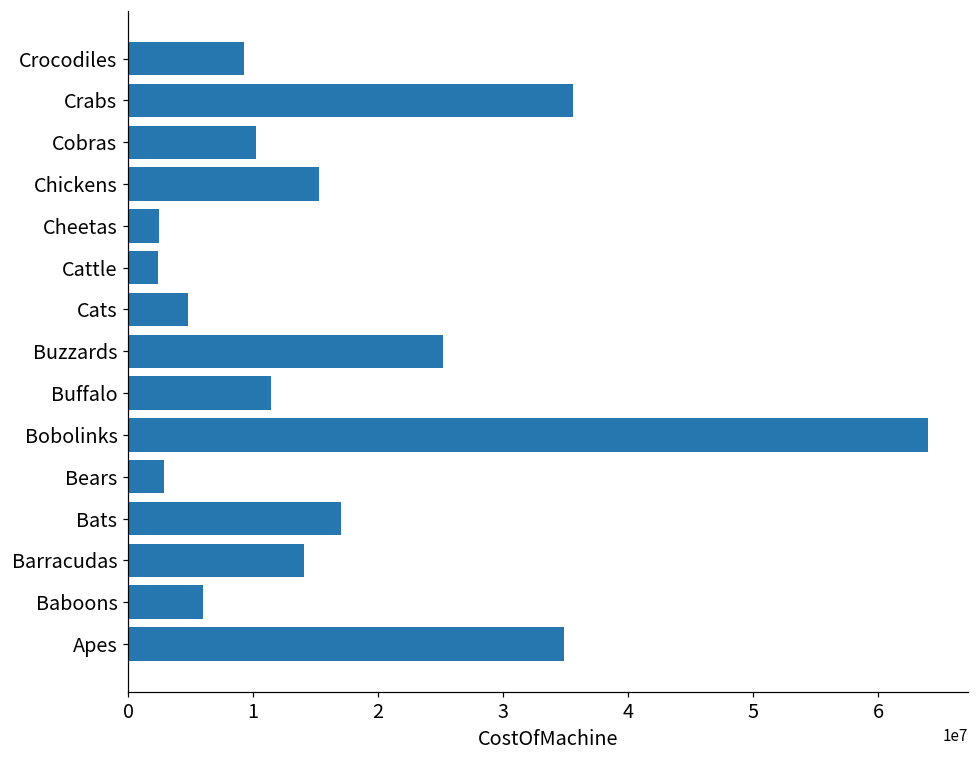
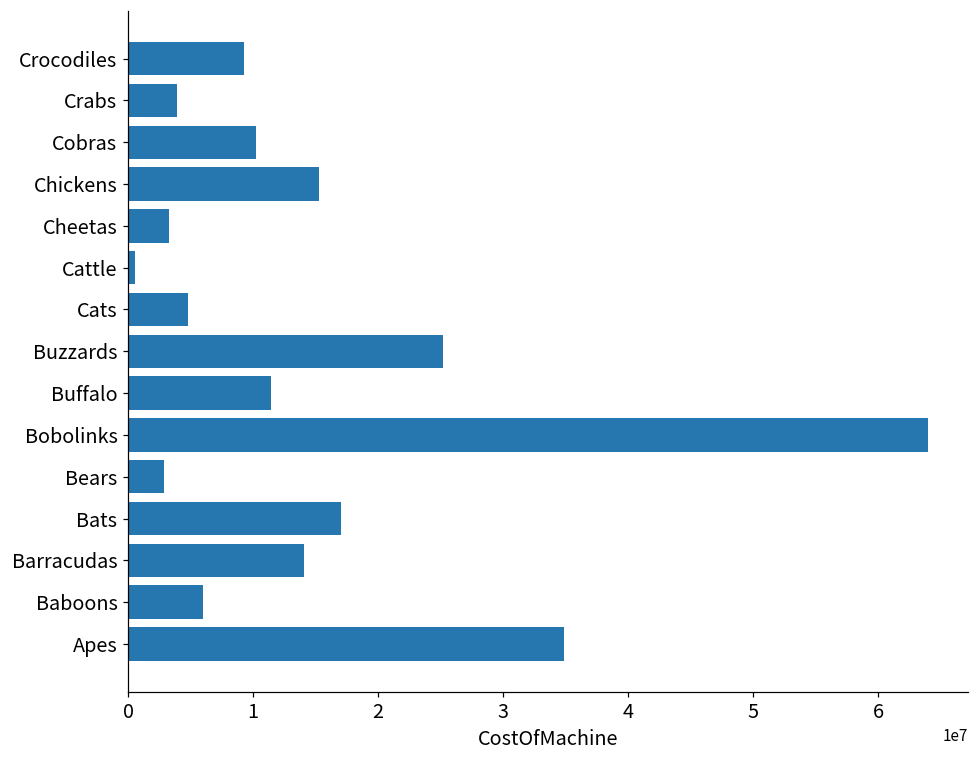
Crabs: 35600000 -> 3900000
Cheetas: 2500000 -> 3300000
Cattle: 2400000 -> 500000
